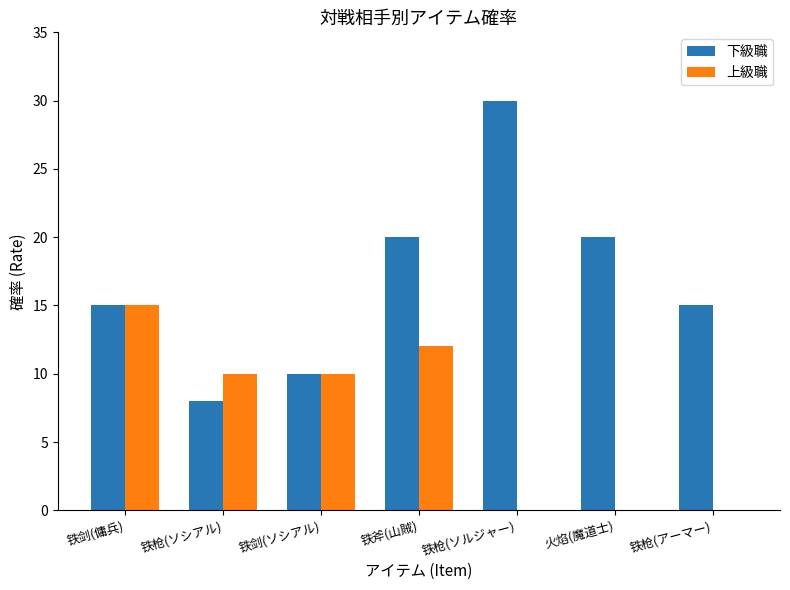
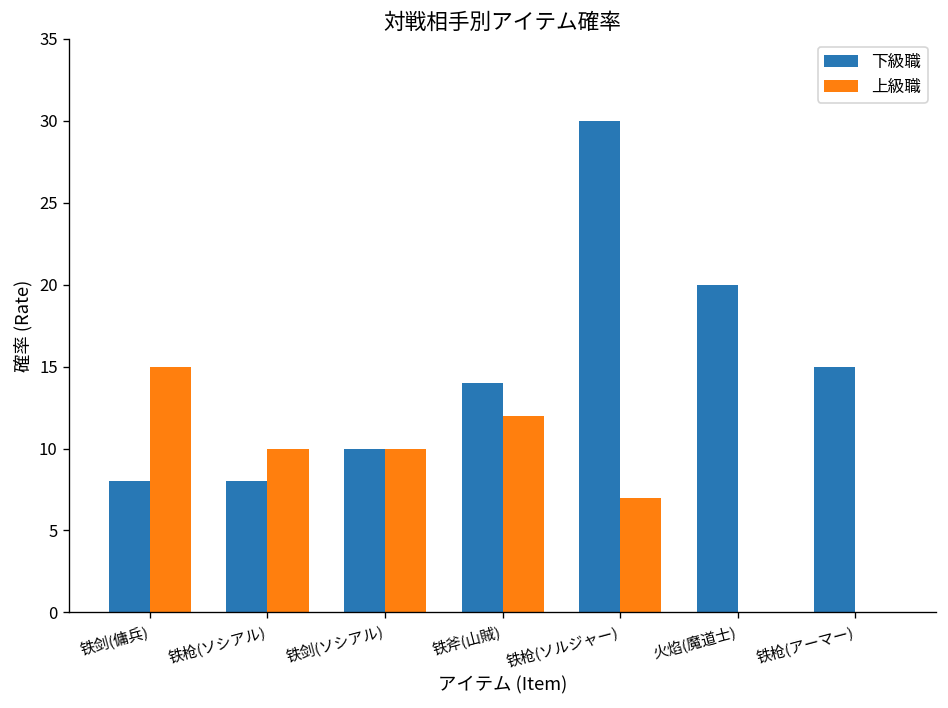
下級職, 铁剑(傭兵): 15 -> 8
下級職, 铁斧(山賊): 20 -> 14
上級職, 铁枪(ソルジャー): 0 -> 7
